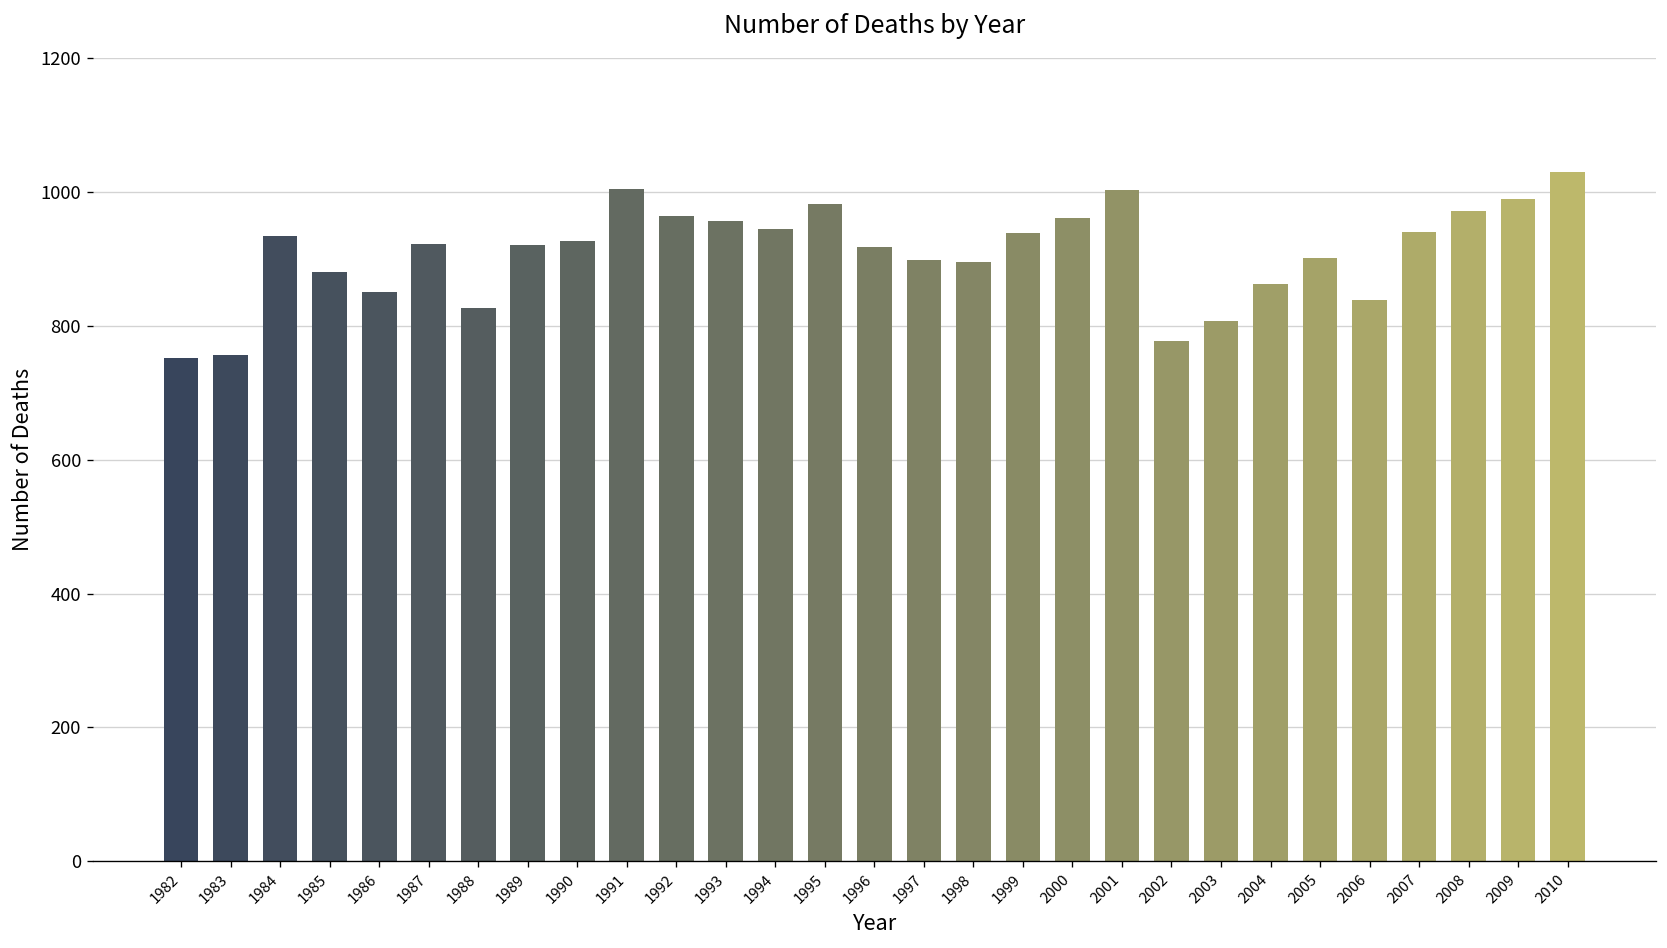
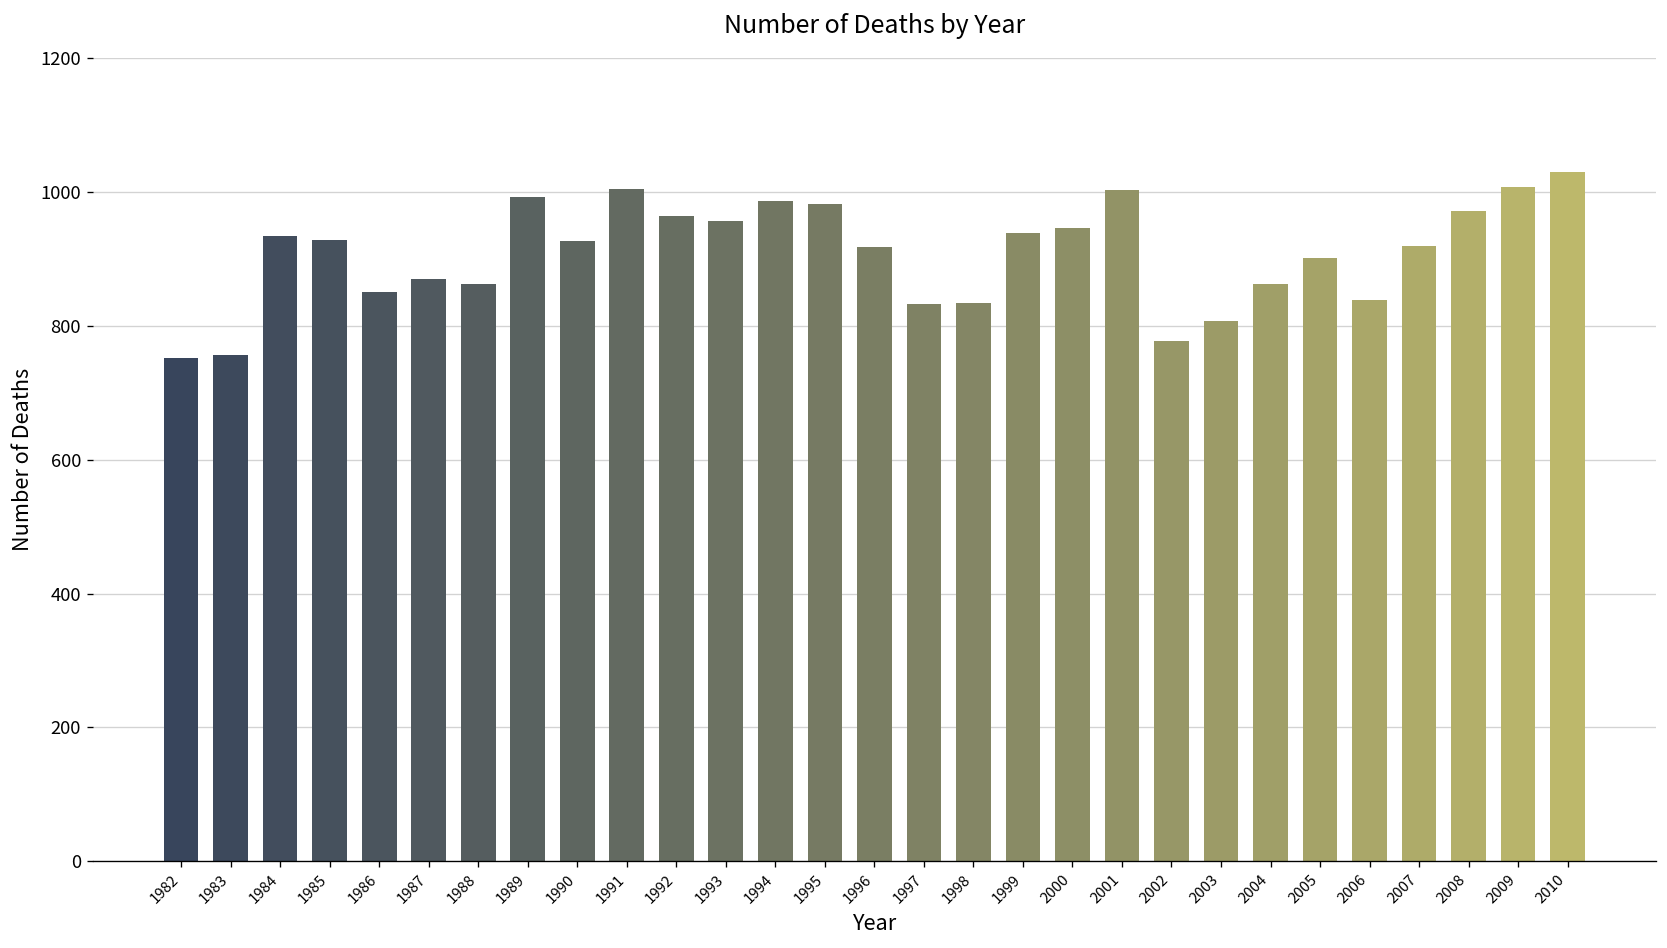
1985: 880 -> 930
1987: 920 -> 870
1988: 830 -> 860
1989: 920 -> 990
1994: 950 -> 990
1997: 900 -> 830
1998: 900 -> 830
2000: 960 -> 950
2007: 940 -> 920
2009: 990 -> 1010
